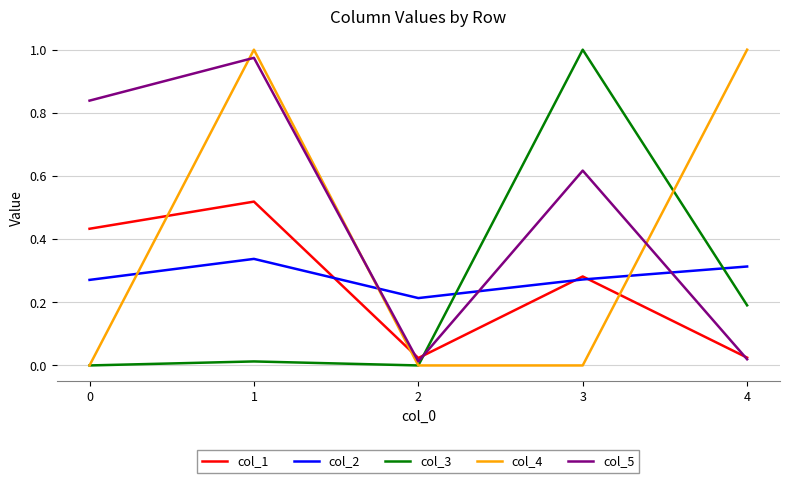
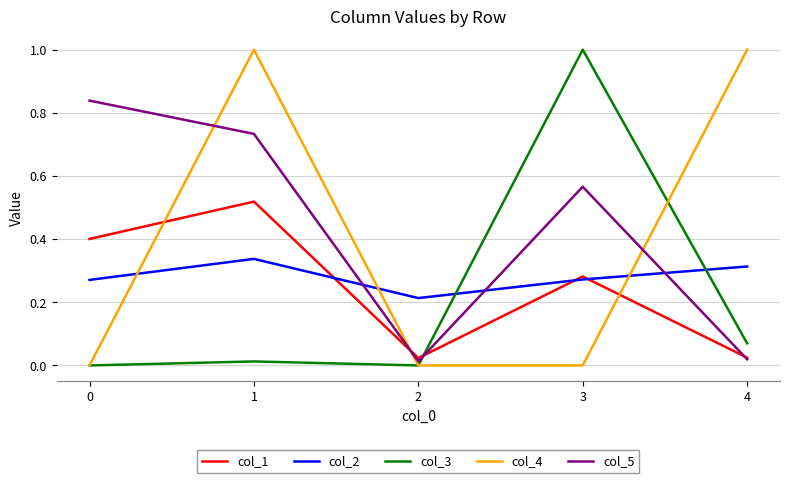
col_1, 0: 0.43 -> 0.40
col_5, 1: 0.97 -> 0.73
col_5, 3: 0.62 -> 0.57
col_3, 4: 0.19 -> 0.07
